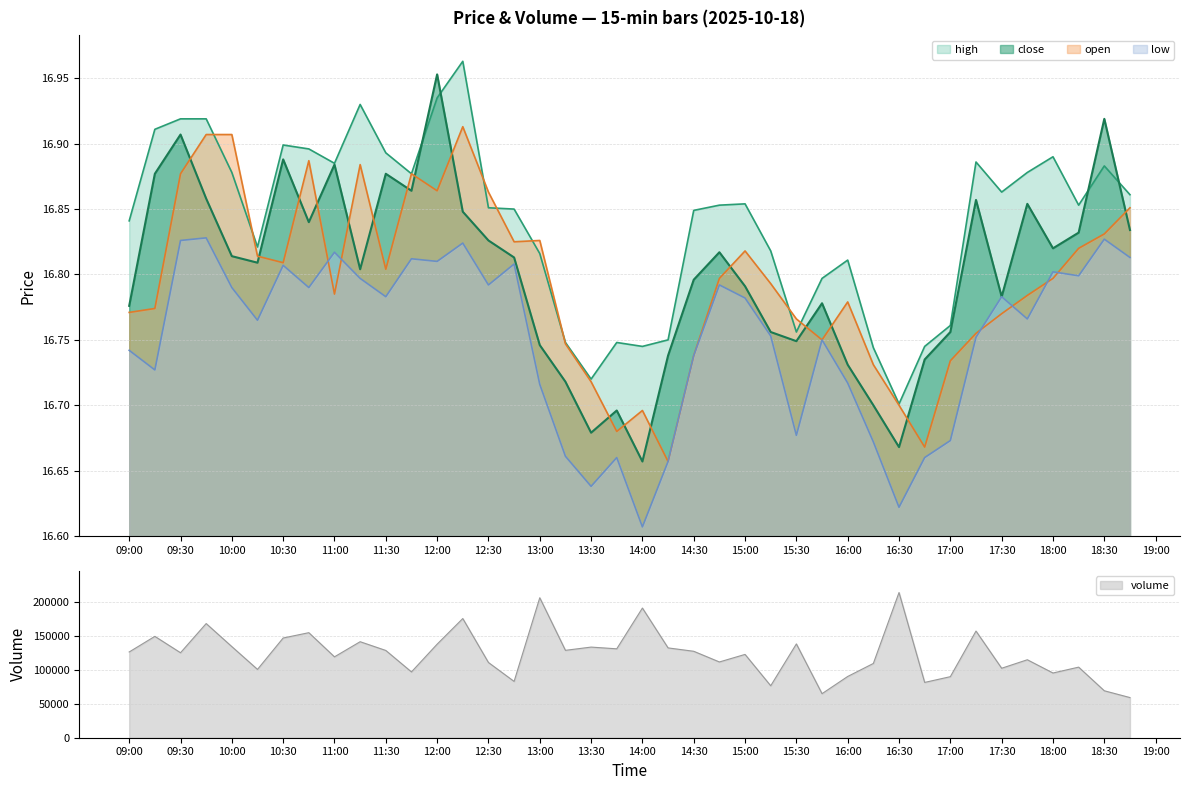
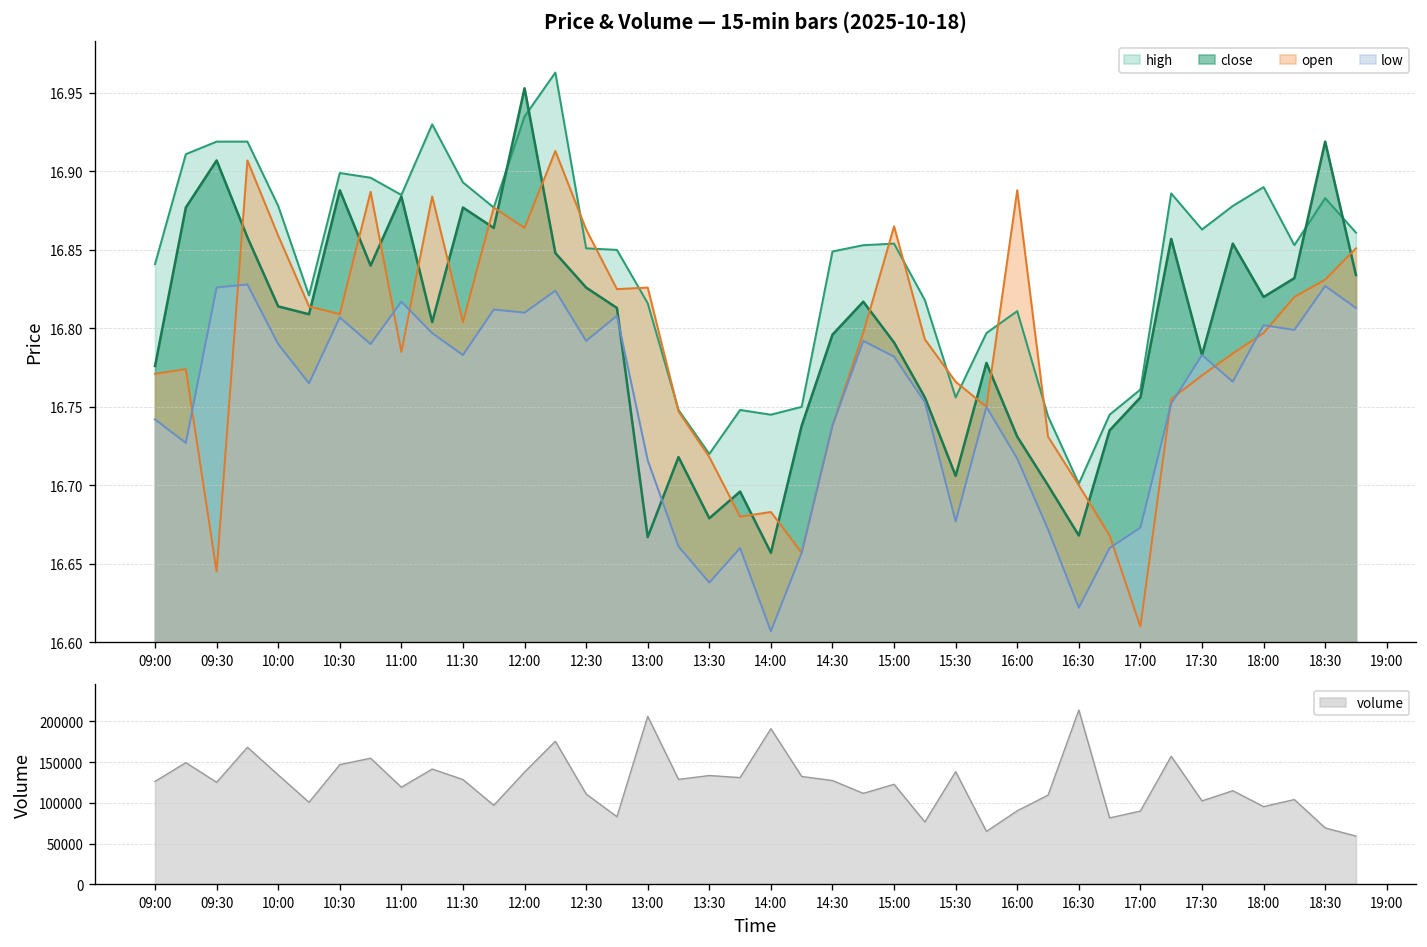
Price & Volume — 15-min bars (2025-10-18), open, 09:30: 16.877 -> 16.645
Price & Volume — 15-min bars (2025-10-18), open, 10:00: 16.907 -> 16.859
Price & Volume — 15-min bars (2025-10-18), close, 13:00: 16.746 -> 16.667
Price & Volume — 15-min bars (2025-10-18), open, 14:00: 16.696 -> 16.683
Price & Volume — 15-min bars (2025-10-18), open, 15:00: 16.818 -> 16.865
Price & Volume — 15-min bars (2025-10-18), close, 15:30: 16.749 -> 16.706
Price & Volume — 15-min bars (2025-10-18), open, 16:00: 16.779 -> 16.888
Price & Volume — 15-min bars (2025-10-18), open, 17:00: 16.734 -> 16.610
